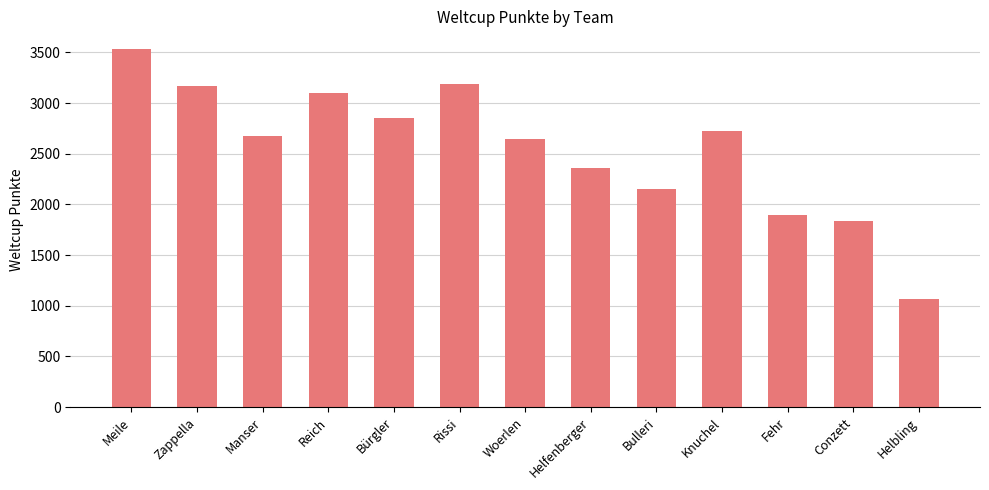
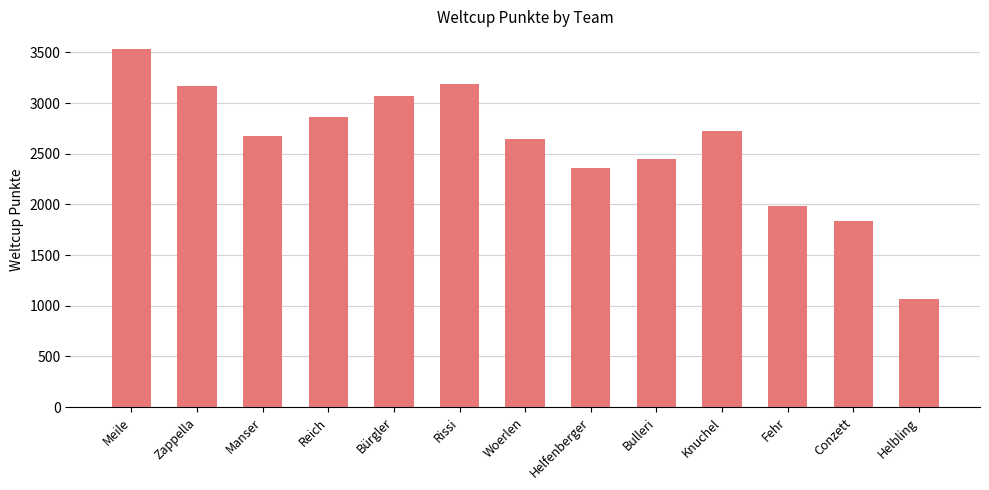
Reich: 3100 -> 2860
Bürgler: 2850 -> 3070
Bulleri: 2150 -> 2450
Fehr: 1900 -> 1980
